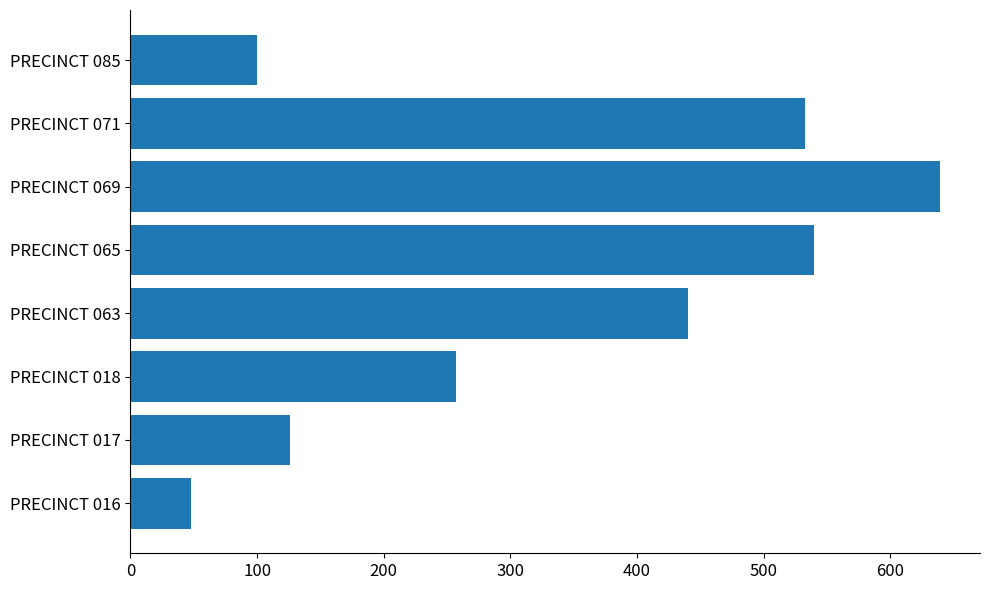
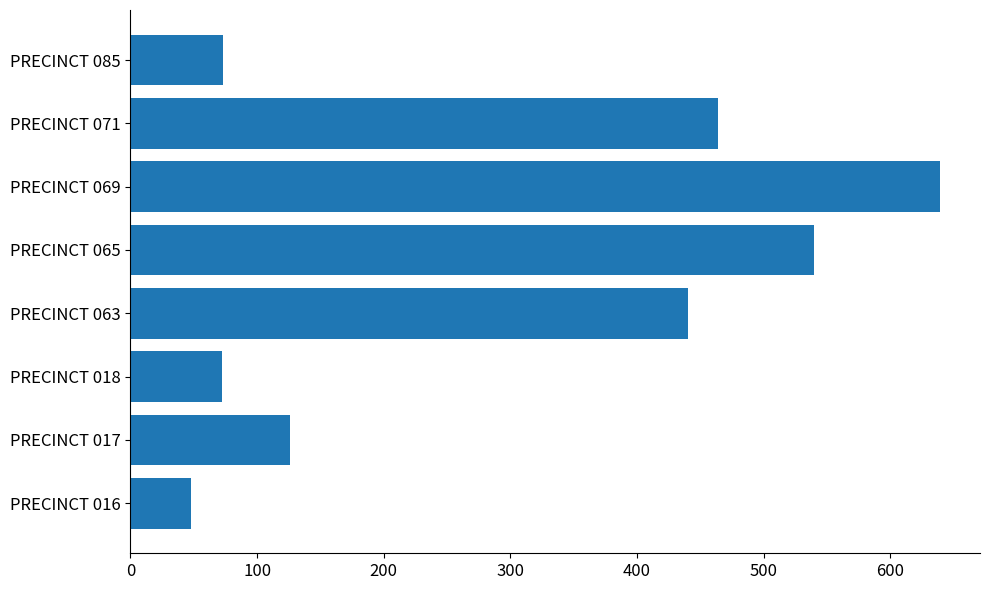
PRECINCT 085: 100 -> 73
PRECINCT 071: 533 -> 464
PRECINCT 018: 257 -> 72
